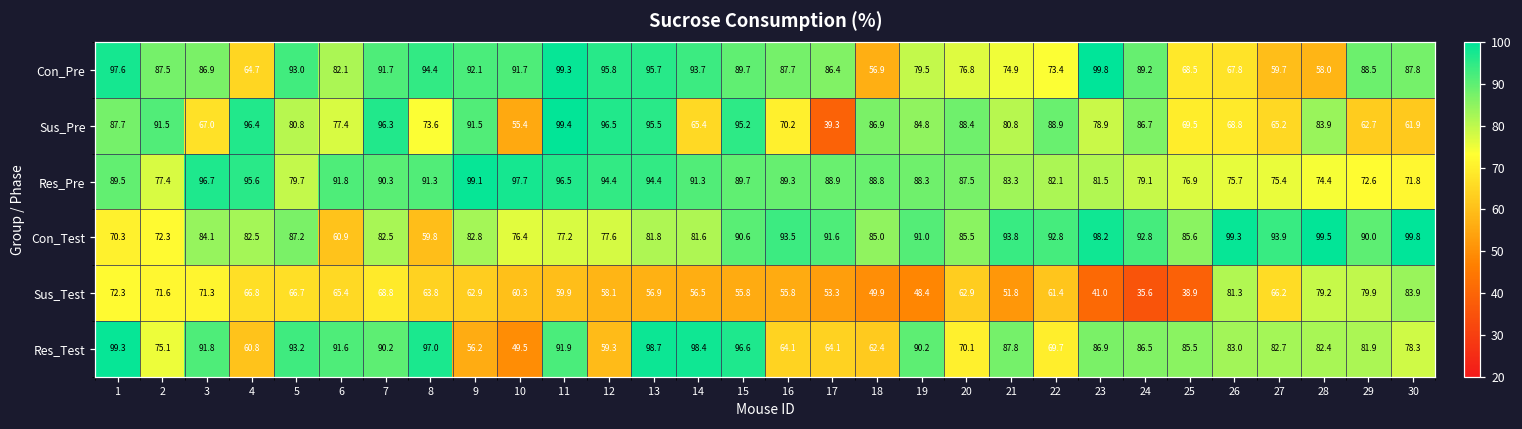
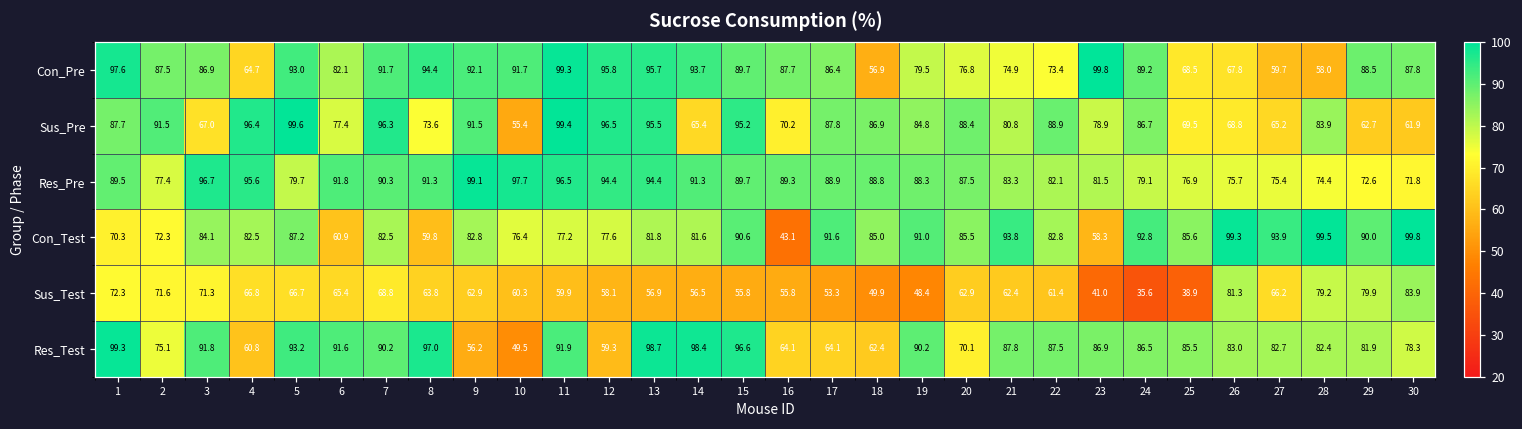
Sus_Pre, 5: 80.8 -> 99.6
Sus_Pre, 17: 39.3 -> 87.8
Con_Test, 16: 93.5 -> 43.1
Con_Test, 22: 92.8 -> 82.8
Con_Test, 23: 98.2 -> 58.3
Sus_Test, 21: 51.8 -> 62.4
Res_Test, 22: 69.7 -> 87.5
